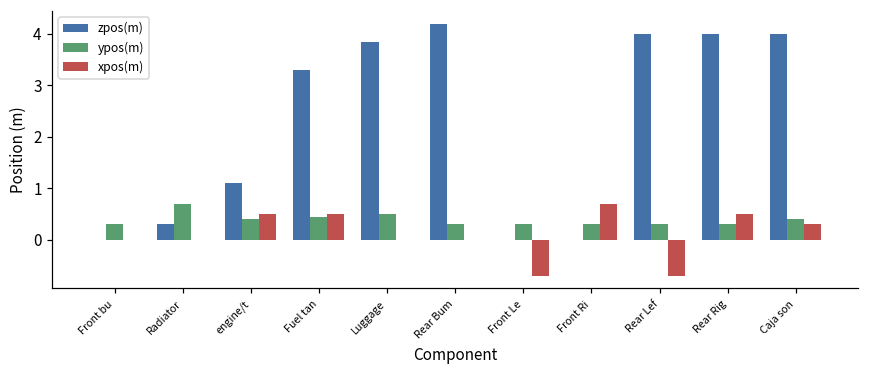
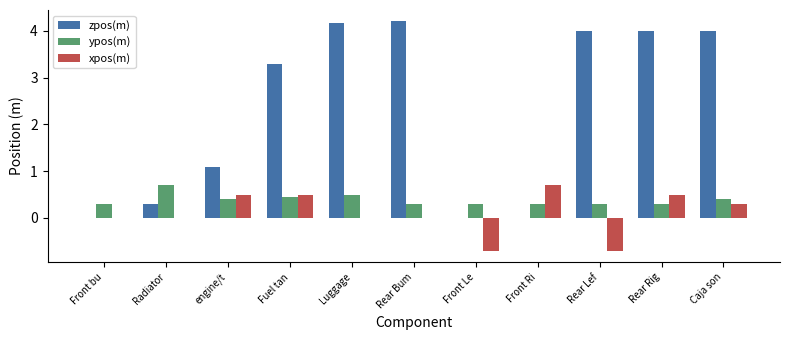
zpos(m), Luggage: 3.9 -> 4.2
